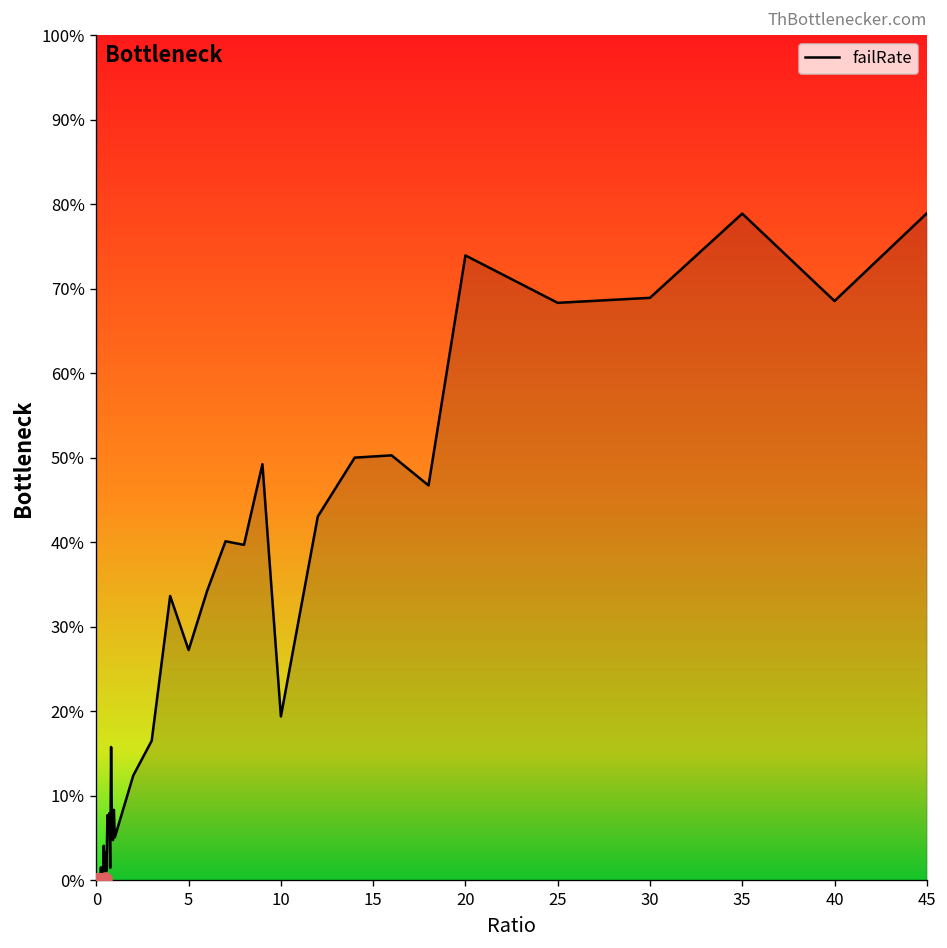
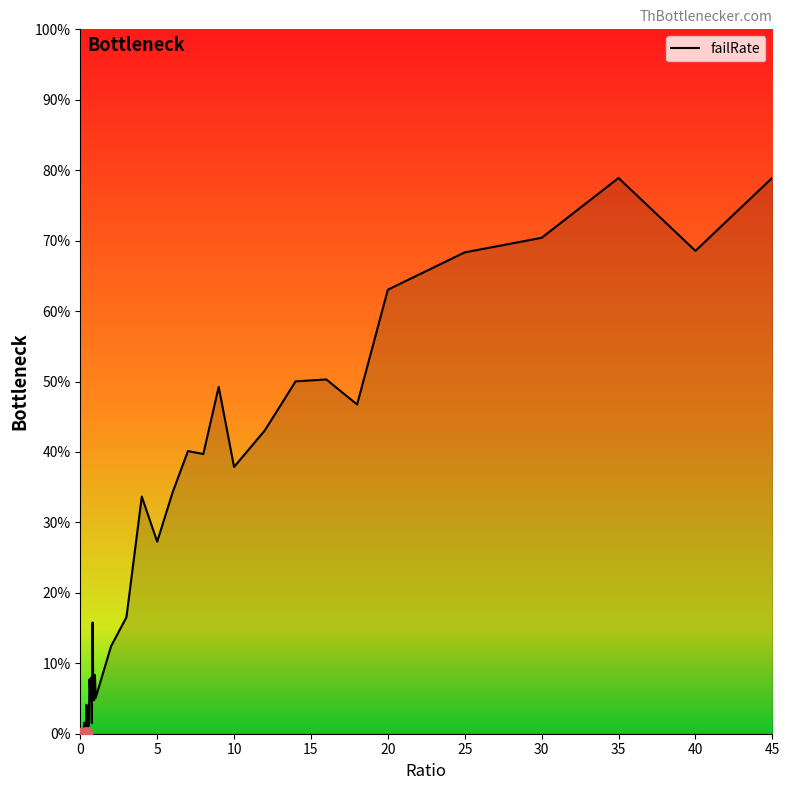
failRate, 10: 19% -> 38%
failRate, 20: 74% -> 63%
failRate, 30: 69% -> 70%
